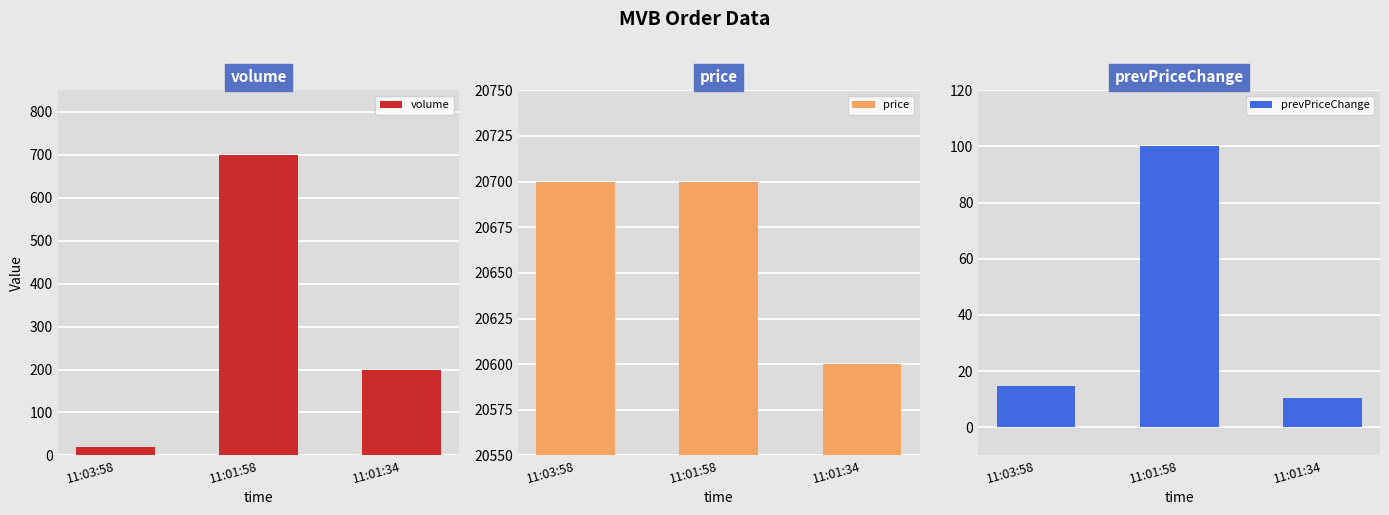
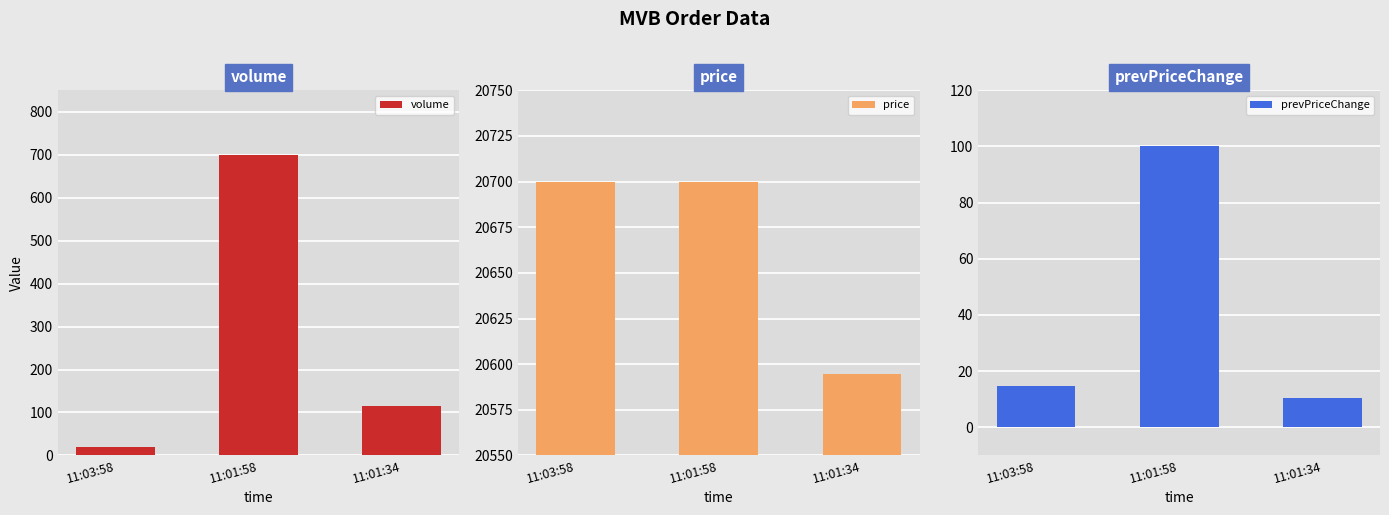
volume, 11:01:34: 200 -> 110
price, 11:01:34: 20600 -> 20595
